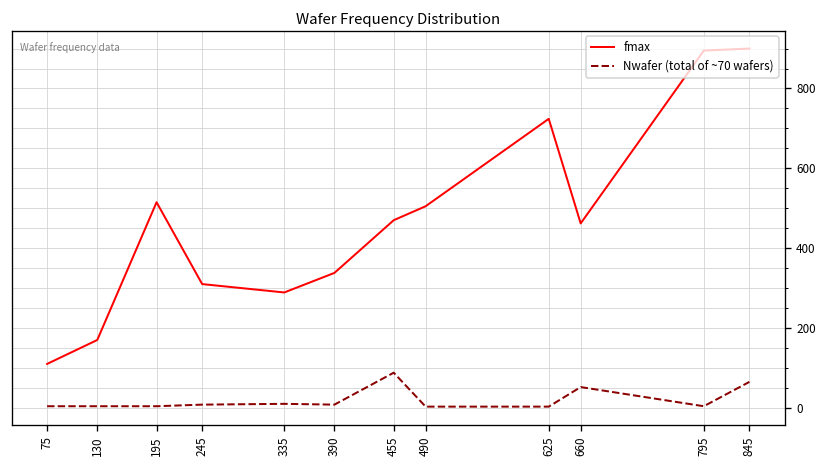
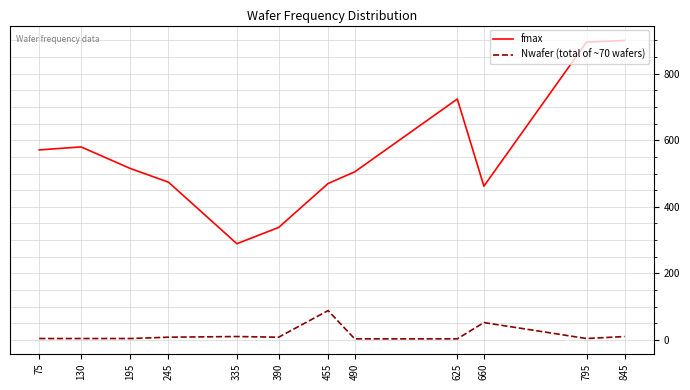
fmax, 75: 110 -> 570
fmax, 130: 170 -> 580
fmax, 245: 310 -> 470
Nwafer (total of ~70 wafers), 845: 70 -> 10
